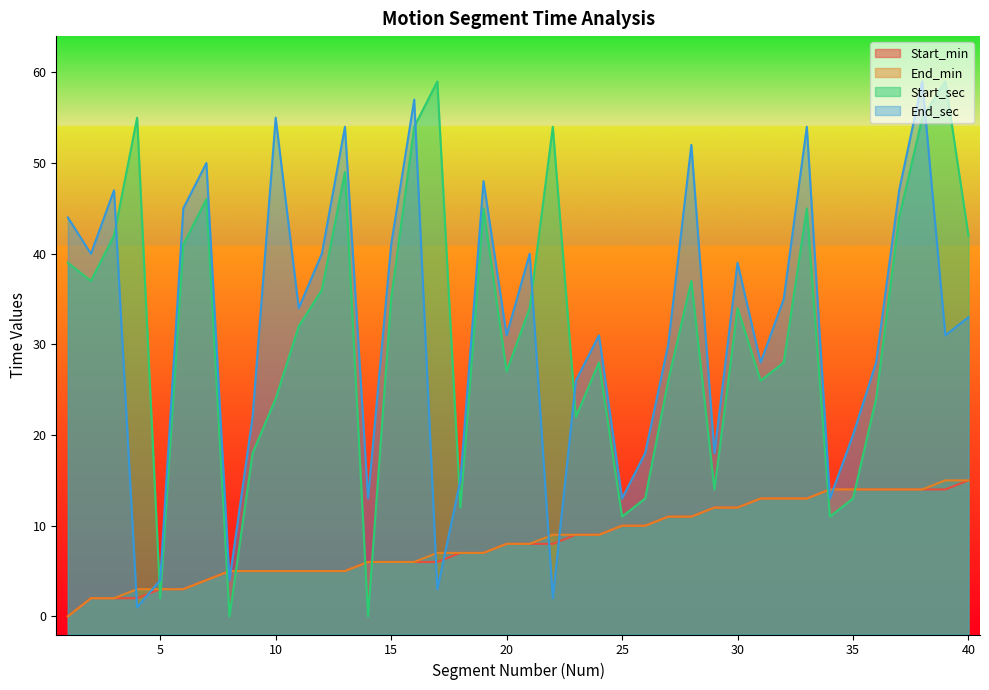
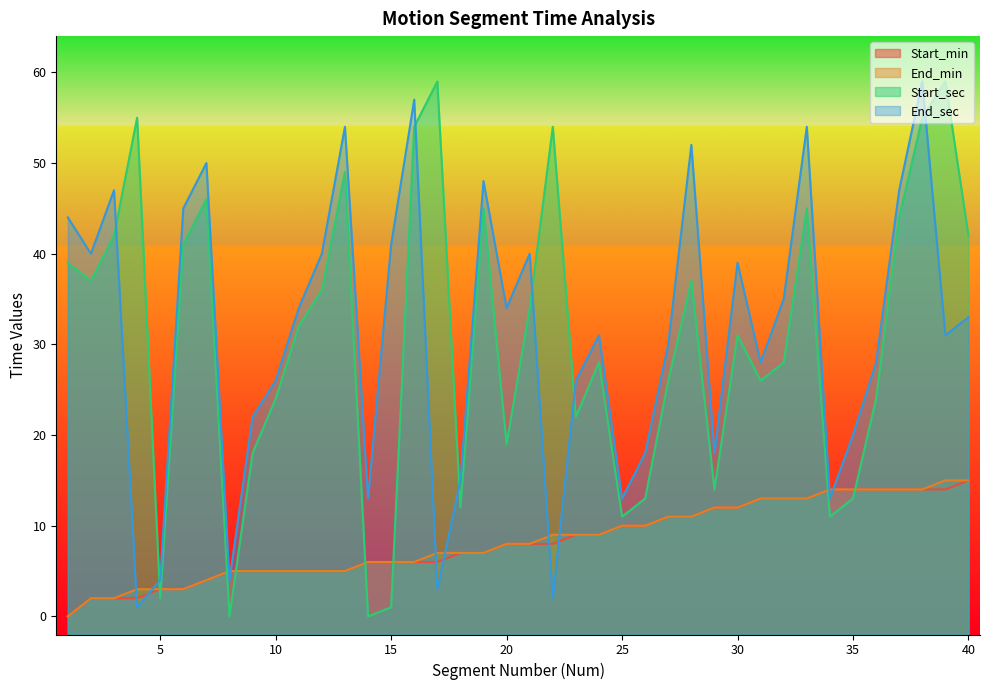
End_sec, 10: 55 -> 26
Start_sec, 15: 35 -> 1
Start_sec, 20: 27 -> 19
End_sec, 20: 31 -> 34
Start_sec, 30: 34 -> 31
